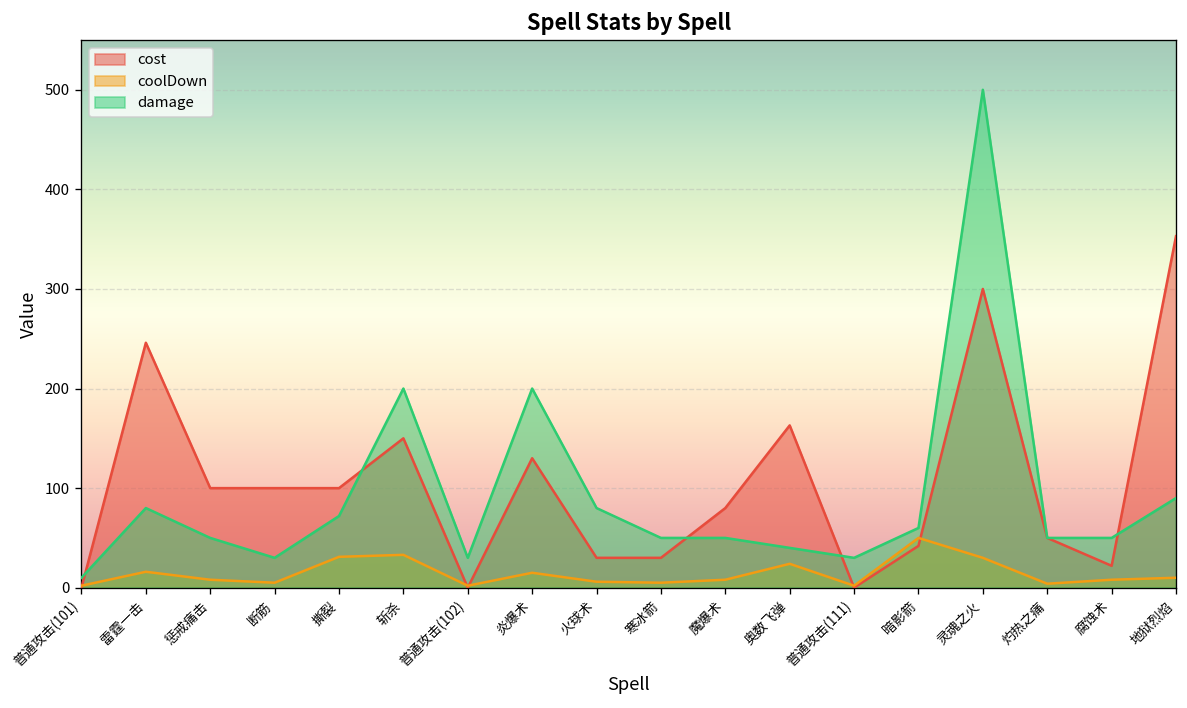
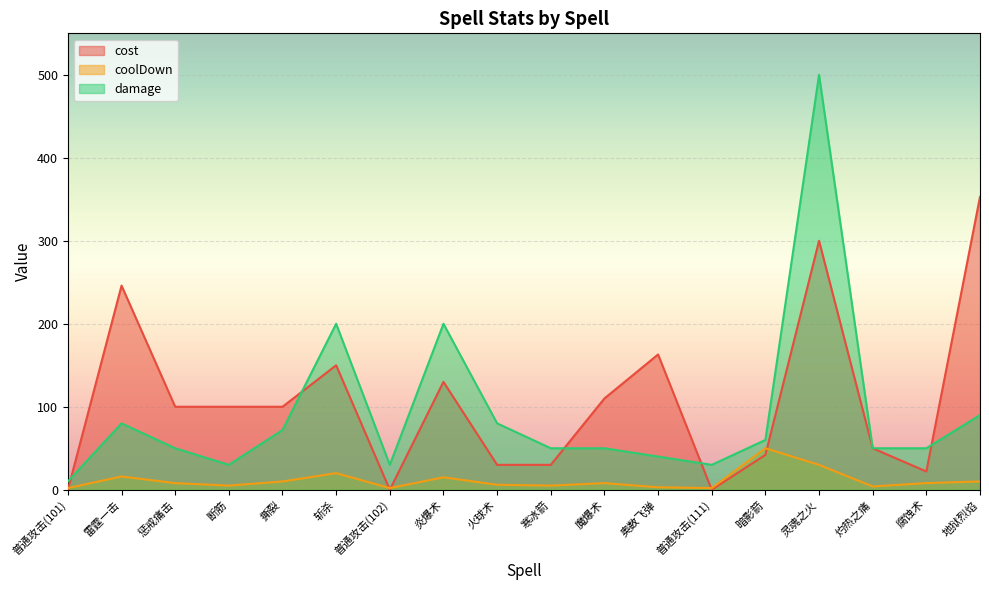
coolDown, 撕裂: 30 -> 10
coolDown, 斩杀: 30 -> 20
cost, 魔爆术: 80 -> 110
coolDown, 奥数飞弹: 20 -> 0
